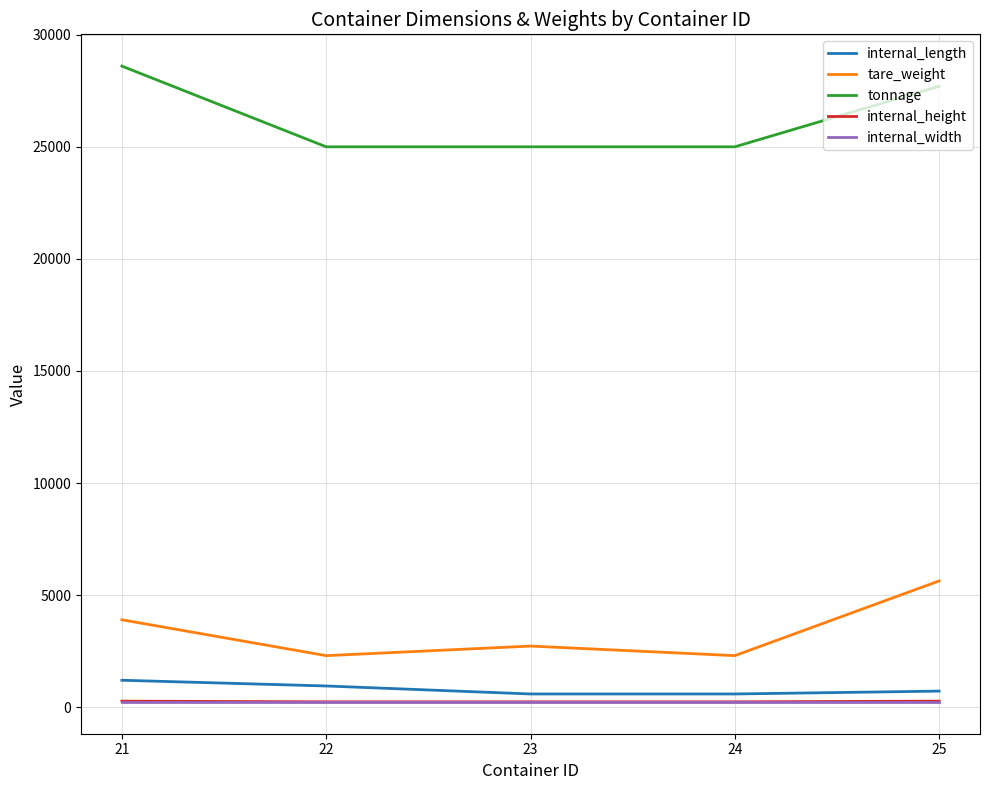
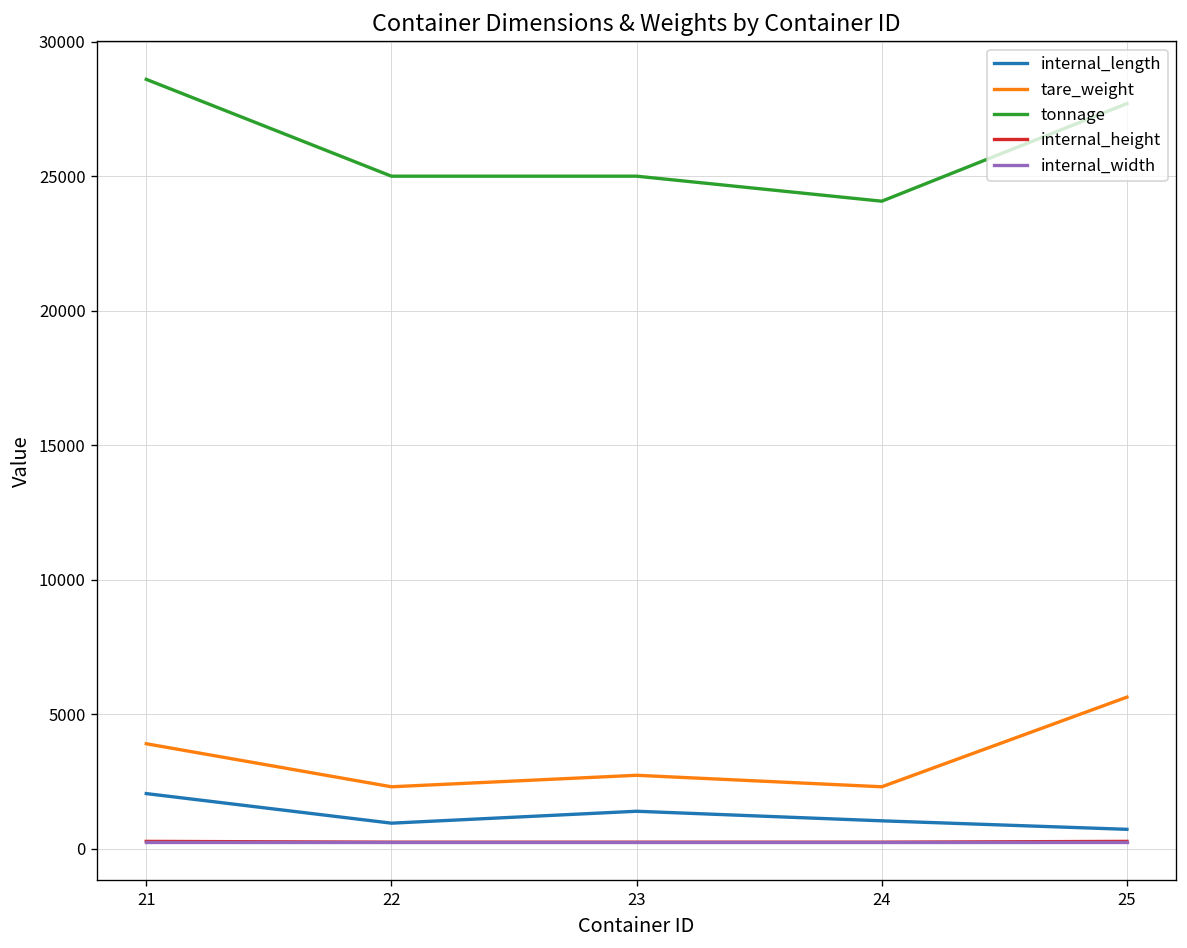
internal_length, 21: 1200 -> 2000
internal_length, 23: 600 -> 1400
internal_length, 24: 600 -> 1000
tonnage, 24: 25000 -> 24100
